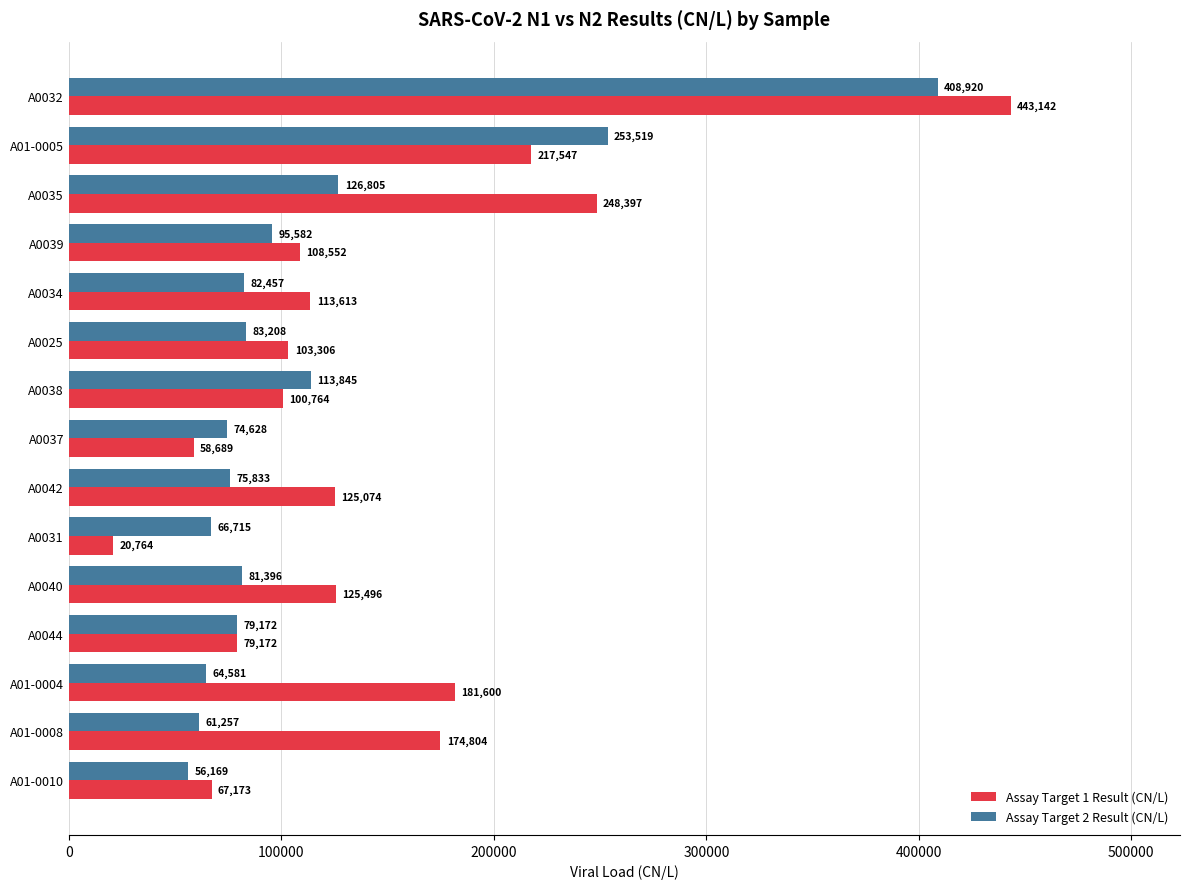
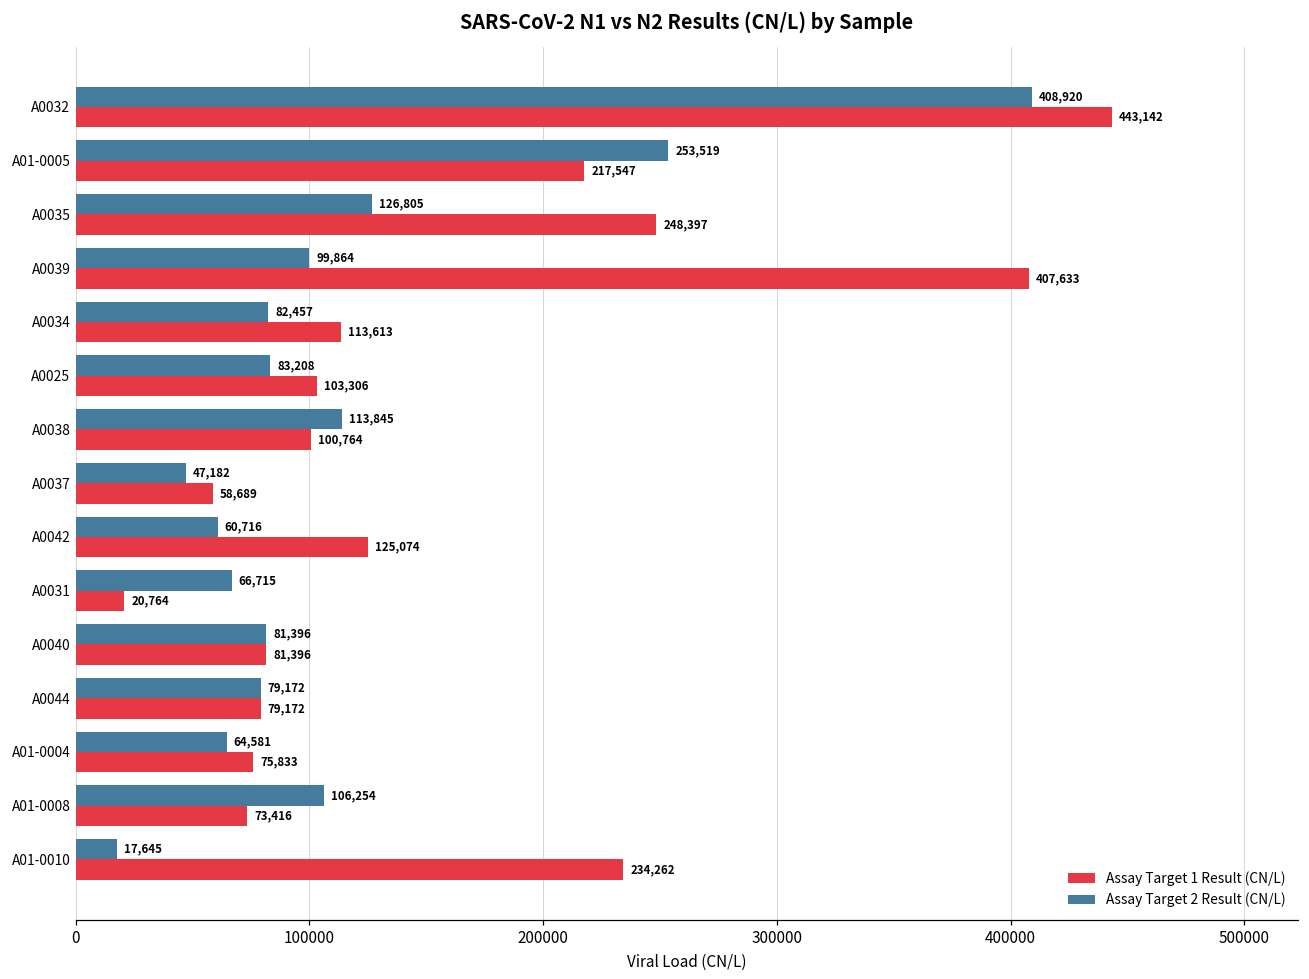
Assay Target 2 Result (CN/L), A0039: 95,582 -> 99,864
Assay Target 1 Result (CN/L), A0039: 108,552 -> 407,633
Assay Target 2 Result (CN/L), A0037: 74,628 -> 47,182
Assay Target 2 Result (CN/L), A0042: 75,833 -> 60,716
Assay Target 1 Result (CN/L), A0040: 125,496 -> 81,396
Assay Target 1 Result (CN/L), A01-0004: 181,600 -> 75,833
Assay Target 2 Result (CN/L), A01-0008: 61,257 -> 106,254
Assay Target 1 Result (CN/L), A01-0008: 174,804 -> 73,416
Assay Target 2 Result (CN/L), A01-0010: 56,169 -> 17,645
Assay Target 1 Result (CN/L), A01-0010: 67,173 -> 234,262
